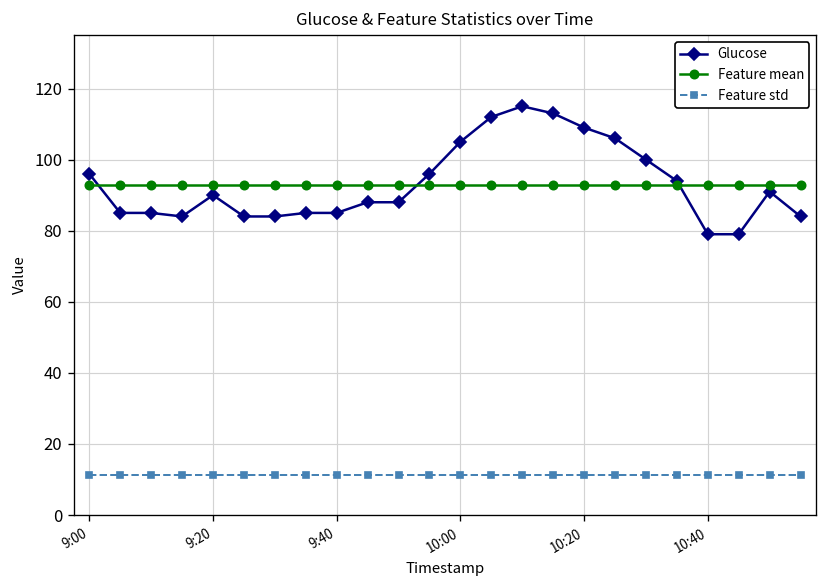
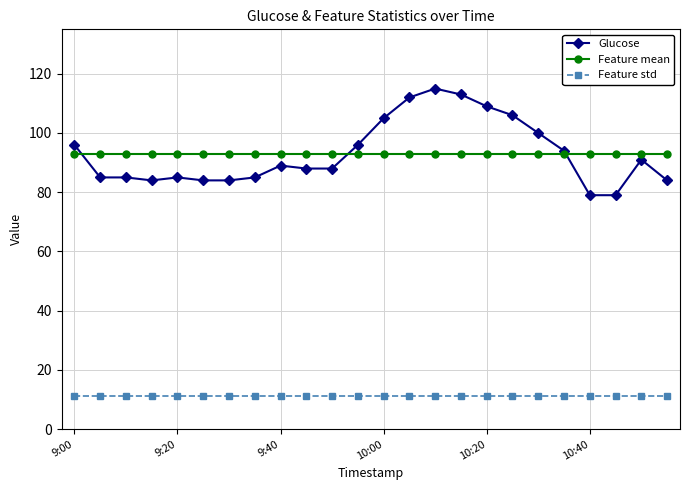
Glucose, 9:20: 90 -> 85
Glucose, 9:40: 85 -> 89
